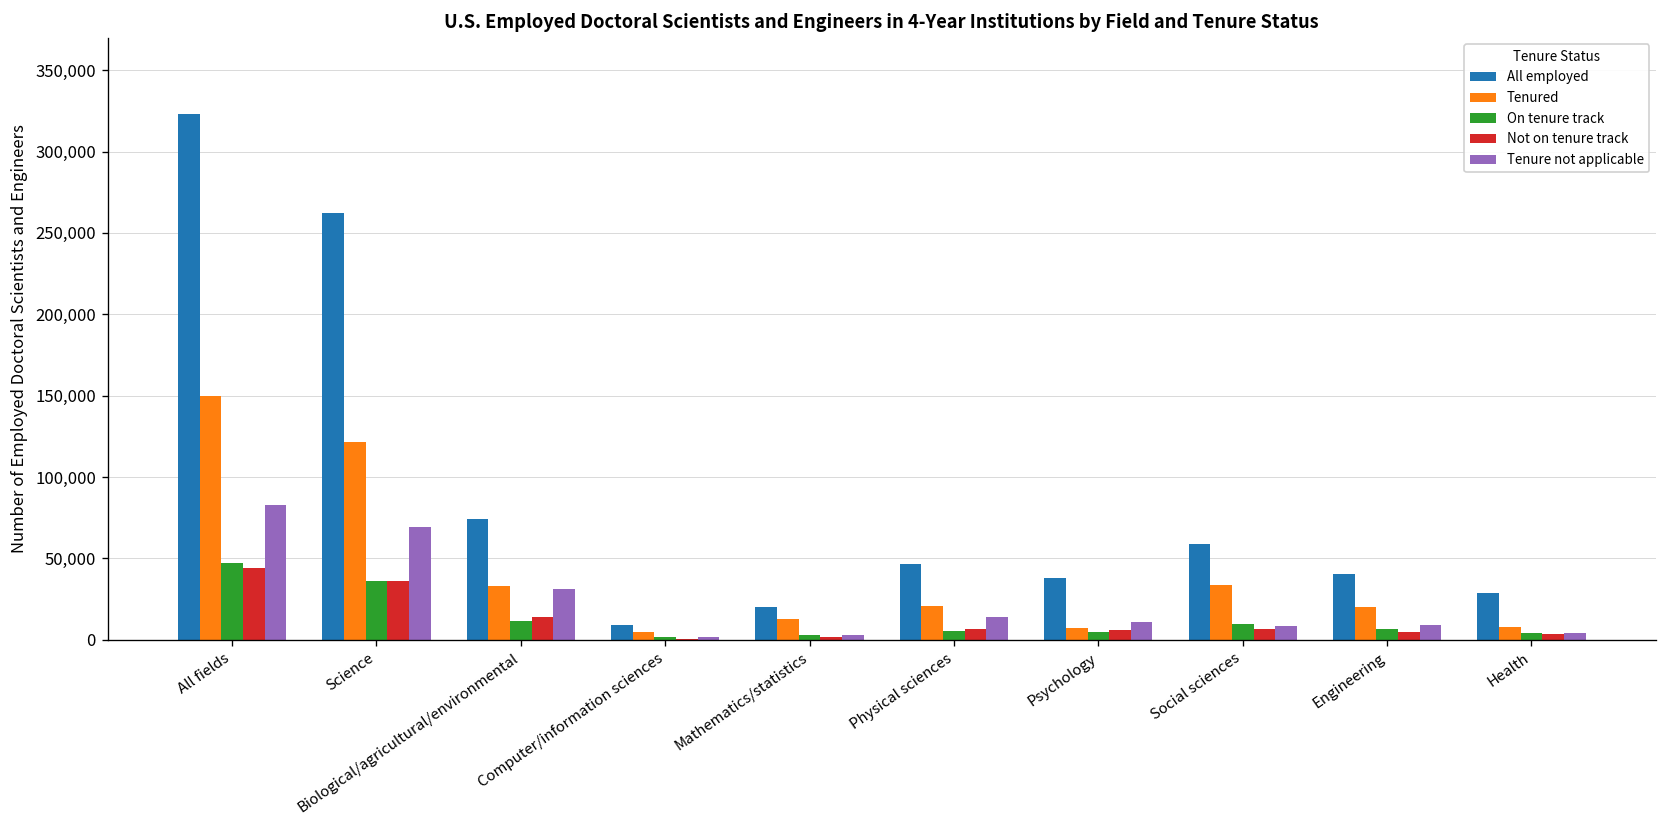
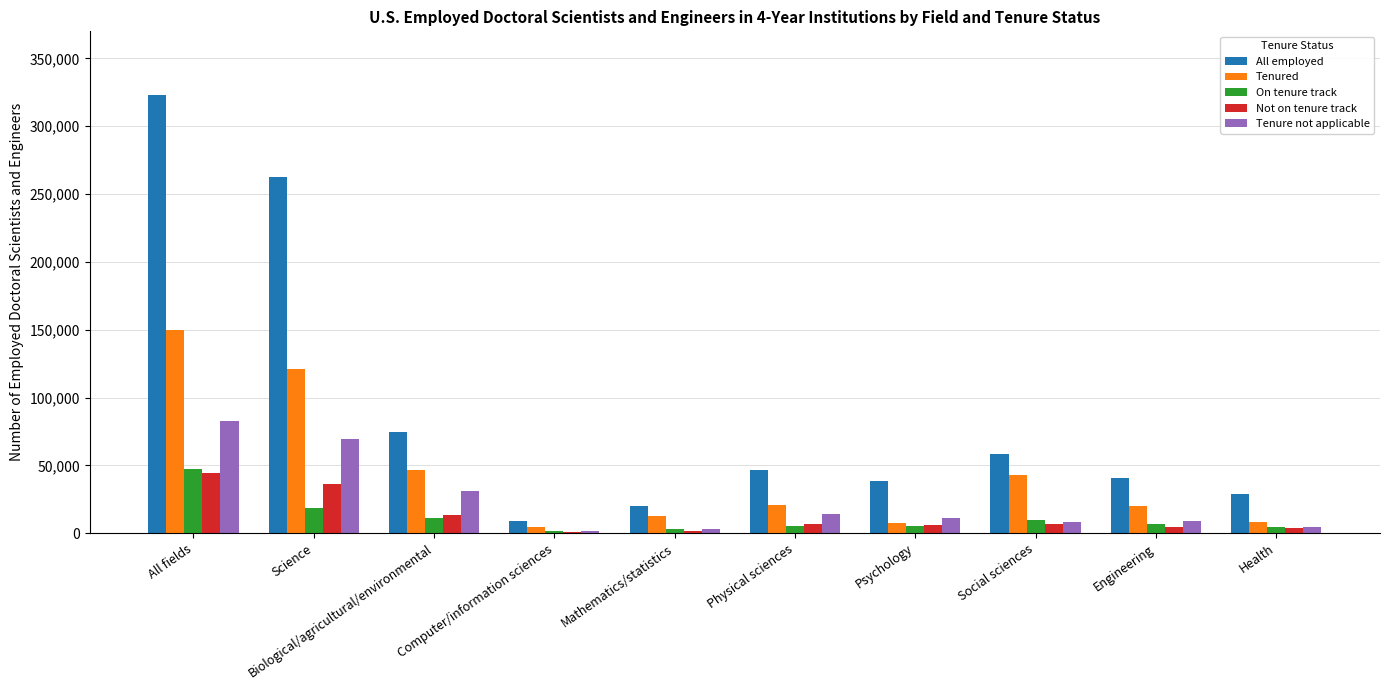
On tenure track, Science: 36,000 -> 19,000
Tenured, Biological/agricultural/environmental: 33,000 -> 46,000
Tenured, Social sciences: 34,000 -> 43,000
